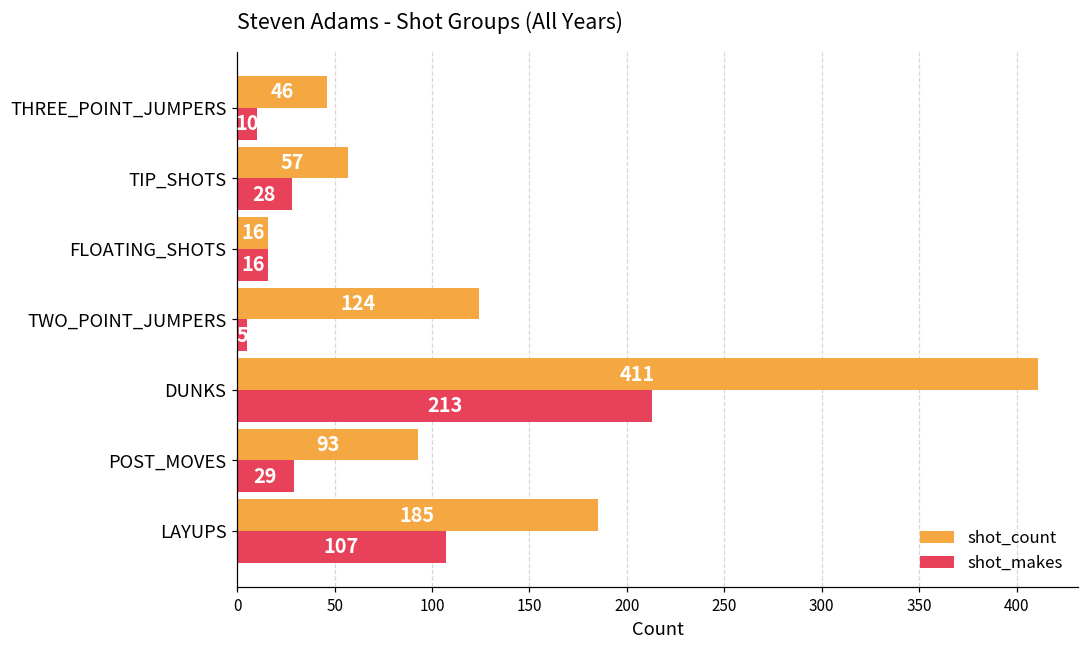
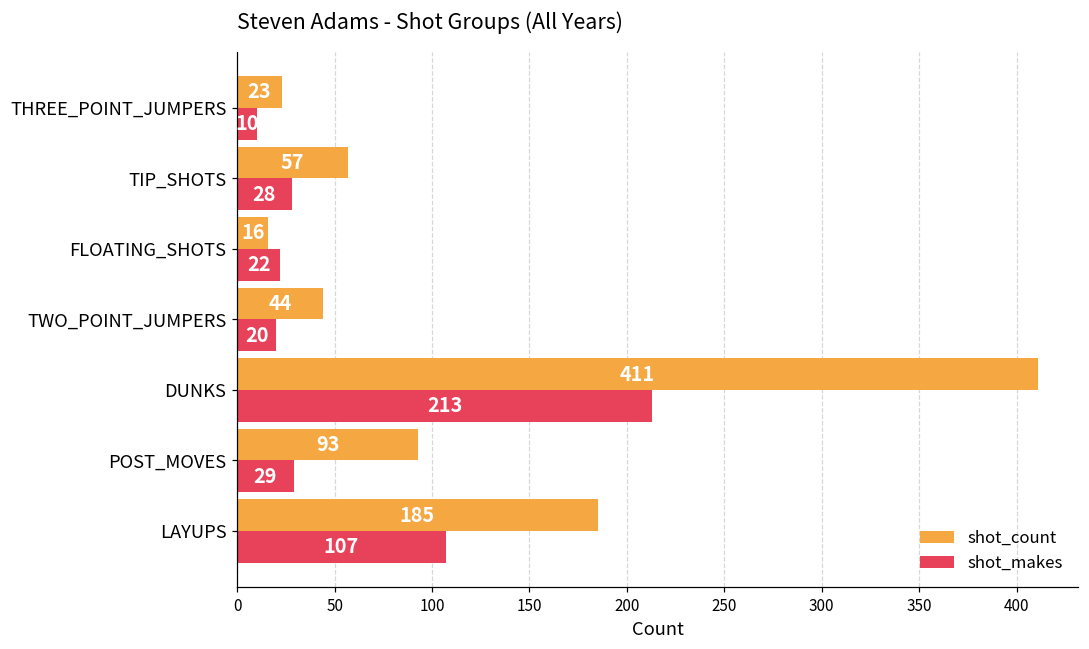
shot_count, THREE_POINT_JUMPERS: 46 -> 23
shot_makes, FLOATING_SHOTS: 16 -> 22
shot_count, TWO_POINT_JUMPERS: 124 -> 44
shot_makes, TWO_POINT_JUMPERS: 5 -> 20
